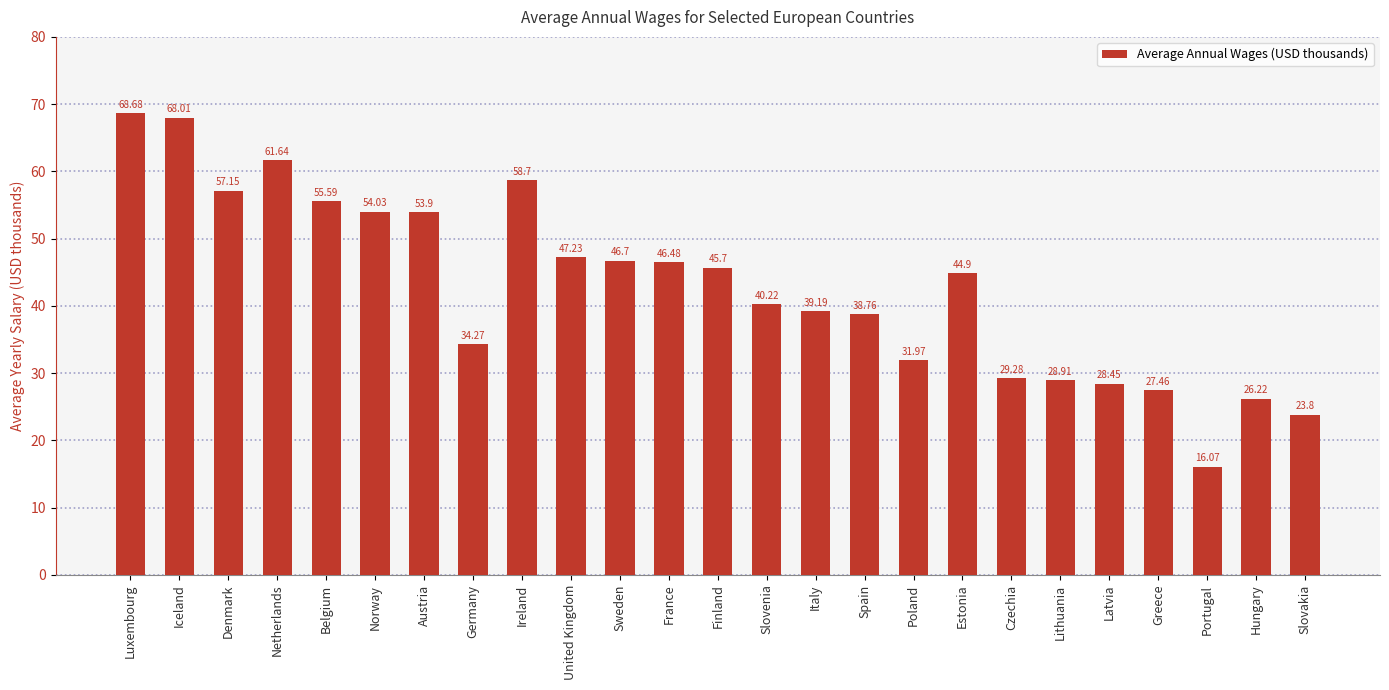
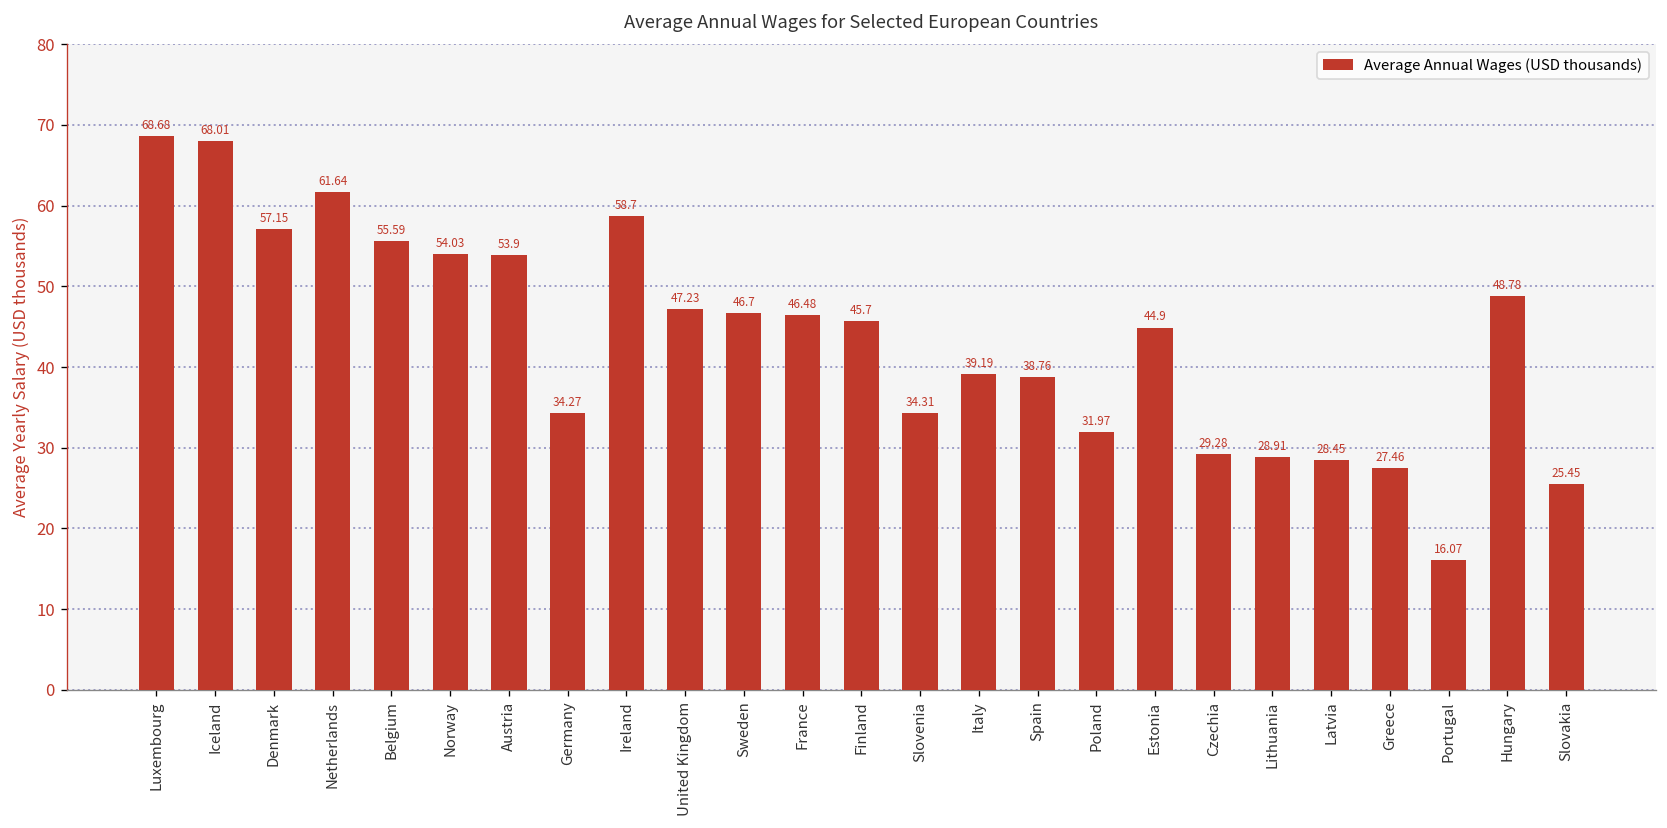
Slovenia: 40.22 -> 34.31
Hungary: 26.22 -> 48.78
Slovakia: 23.8 -> 25.45
